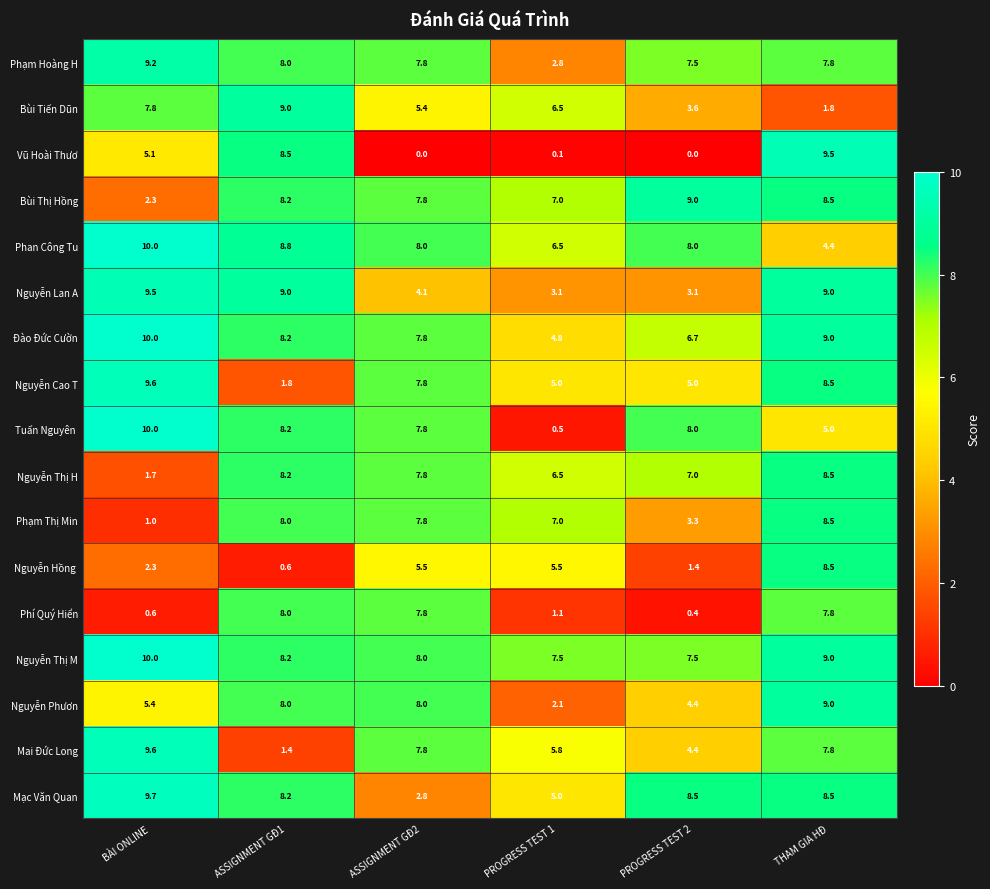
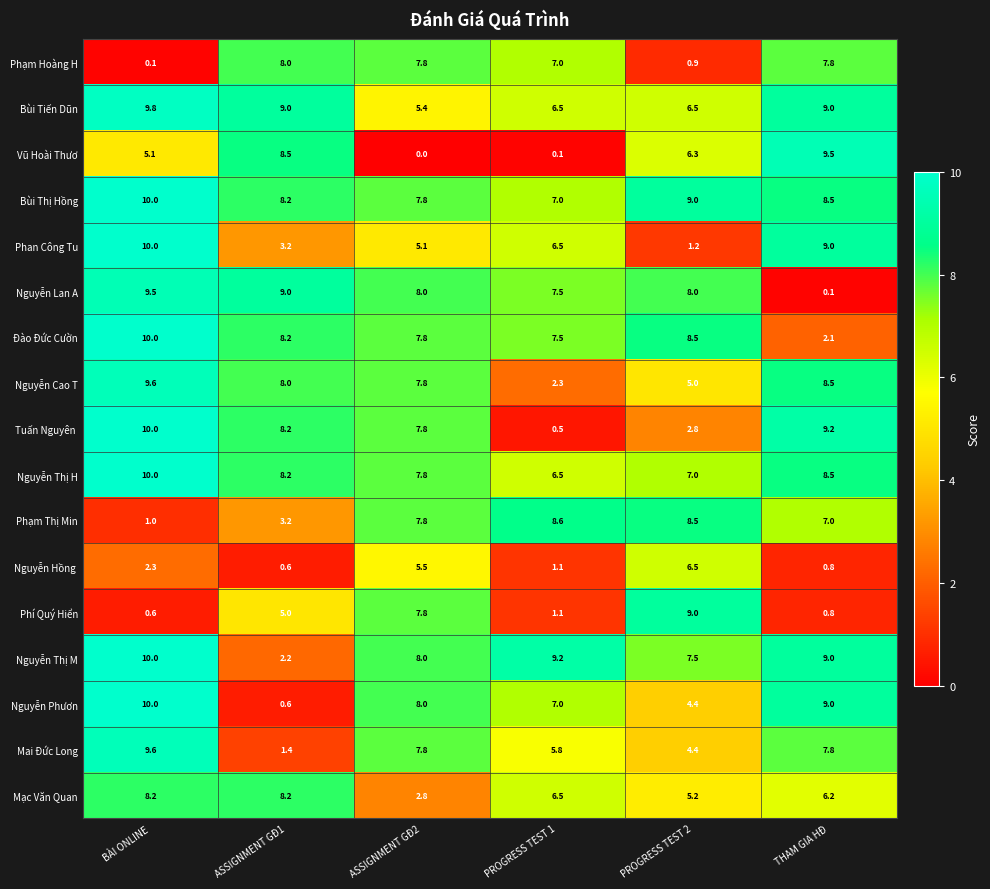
Phạm Hoàng H, BÀI ONLINE: 9.2 -> 0.1
Phạm Hoàng H, PROGRESS TEST 1: 2.8 -> 7.0
Phạm Hoàng H, PROGRESS TEST 2: 7.5 -> 0.9
Bùi Tiến Dũn, BÀI ONLINE: 7.8 -> 9.8
Bùi Tiến Dũn, PROGRESS TEST 2: 3.6 -> 6.5
Bùi Tiến Dũn, THAM GIA HĐ: 1.8 -> 9.0
Vũ Hoài Thươ, PROGRESS TEST 2: 0.0 -> 6.3
Bùi Thị Hồng, BÀI ONLINE: 2.3 -> 10.0
Phan Công Tu, ASSIGNMENT GĐ1: 8.8 -> 3.2
Phan Công Tu, ASSIGNMENT GĐ2: 8.0 -> 5.1
Phan Công Tu, PROGRESS TEST 2: 8.0 -> 1.2
Phan Công Tu, THAM GIA HĐ: 4.4 -> 9.0
Nguyễn Lan A, ASSIGNMENT GĐ2: 4.1 -> 8.0
Nguyễn Lan A, PROGRESS TEST 1: 3.1 -> 7.5
Nguyễn Lan A, PROGRESS TEST 2: 3.1 -> 8.0
Nguyễn Lan A, THAM GIA HĐ: 9.0 -> 0.1
Đào Đức Cườn, PROGRESS TEST 1: 4.8 -> 7.5
Đào Đức Cườn, PROGRESS TEST 2: 6.7 -> 8.5
Đào Đức Cườn, THAM GIA HĐ: 9.0 -> 2.1
Nguyễn Cao T, ASSIGNMENT GĐ1: 1.8 -> 8.0
Nguyễn Cao T, PROGRESS TEST 1: 5.0 -> 2.3
Tuấn Nguyên, PROGRESS TEST 2: 8.0 -> 2.8
Tuấn Nguyên, THAM GIA HĐ: 5.0 -> 9.2
Nguyễn Thị H, BÀI ONLINE: 1.7 -> 10.0
Phạm Thị Min, ASSIGNMENT GĐ1: 8.0 -> 3.2
Phạm Thị Min, PROGRESS TEST 1: 7.0 -> 8.6
Phạm Thị Min, PROGRESS TEST 2: 3.3 -> 8.5
Phạm Thị Min, THAM GIA HĐ: 8.5 -> 7.0
Nguyễn Hồng, PROGRESS TEST 1: 5.5 -> 1.1
Nguyễn Hồng, PROGRESS TEST 2: 1.4 -> 6.5
Nguyễn Hồng, THAM GIA HĐ: 8.5 -> 0.8
Phí Quý Hiển, ASSIGNMENT GĐ1: 8.0 -> 5.0
Phí Quý Hiển, PROGRESS TEST 2: 0.4 -> 9.0
Phí Quý Hiển, THAM GIA HĐ: 7.8 -> 0.8
Nguyễn Thị M, ASSIGNMENT GĐ1: 8.2 -> 2.2
Nguyễn Thị M, PROGRESS TEST 1: 7.5 -> 9.2
Nguyễn Phươn, BÀI ONLINE: 5.4 -> 10.0
Nguyễn Phươn, ASSIGNMENT GĐ1: 8.0 -> 0.6
Nguyễn Phươn, PROGRESS TEST 1: 2.1 -> 7.0
Mạc Văn Quan, BÀI ONLINE: 9.7 -> 8.2
Mạc Văn Quan, PROGRESS TEST 1: 5.0 -> 6.5
Mạc Văn Quan, PROGRESS TEST 2: 8.5 -> 5.2
Mạc Văn Quan, THAM GIA HĐ: 8.5 -> 6.2
